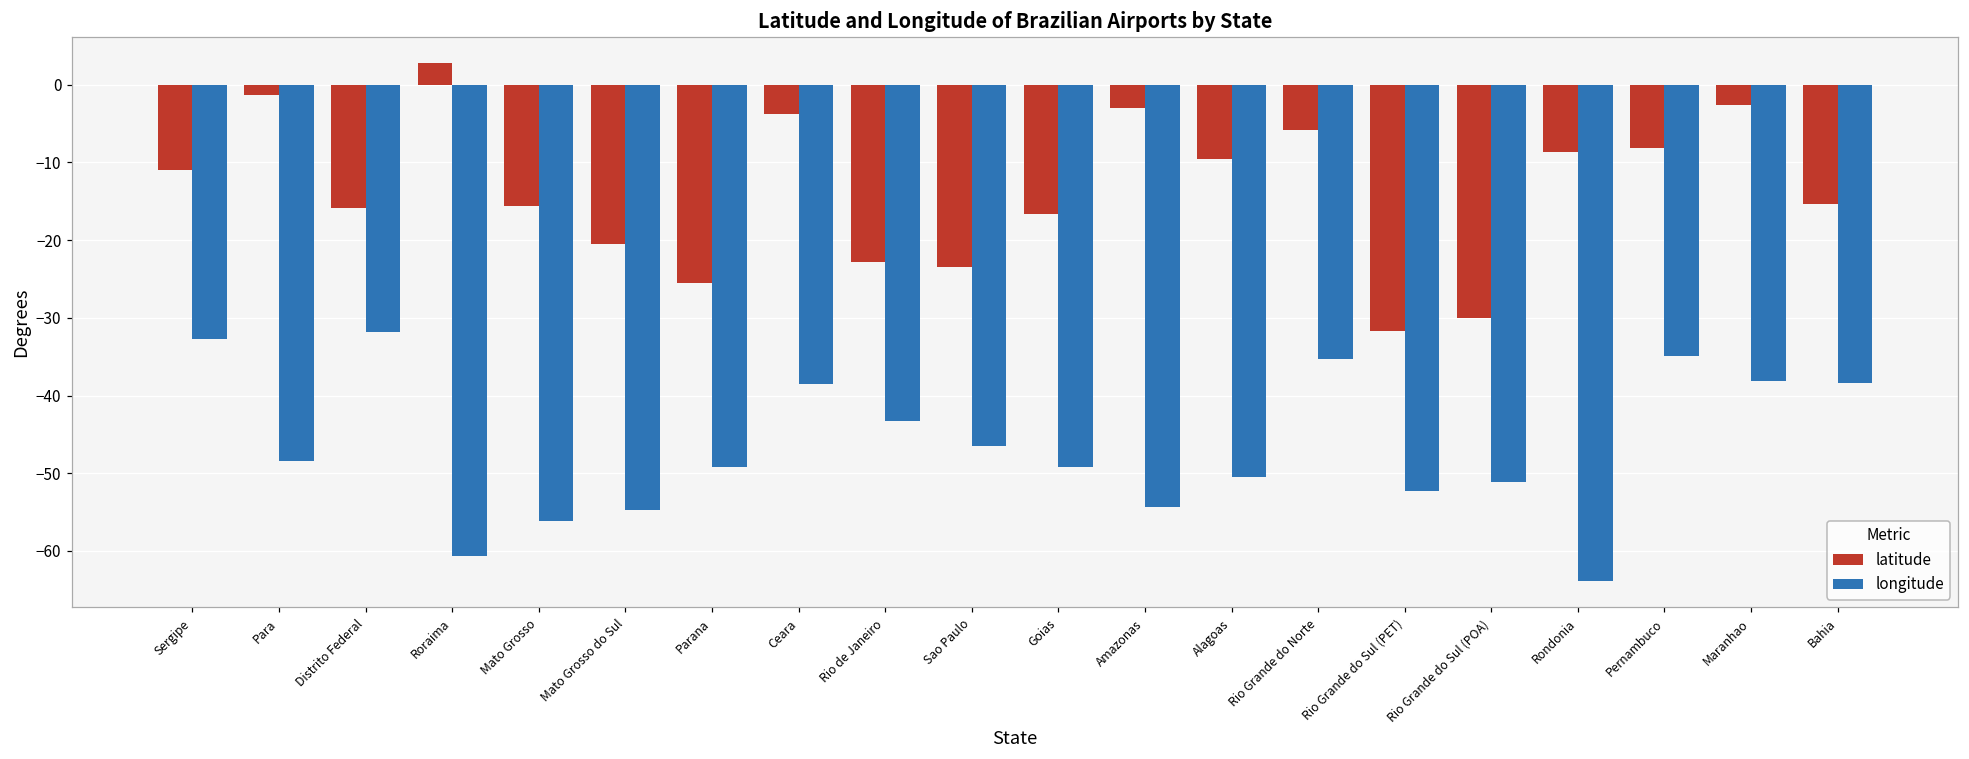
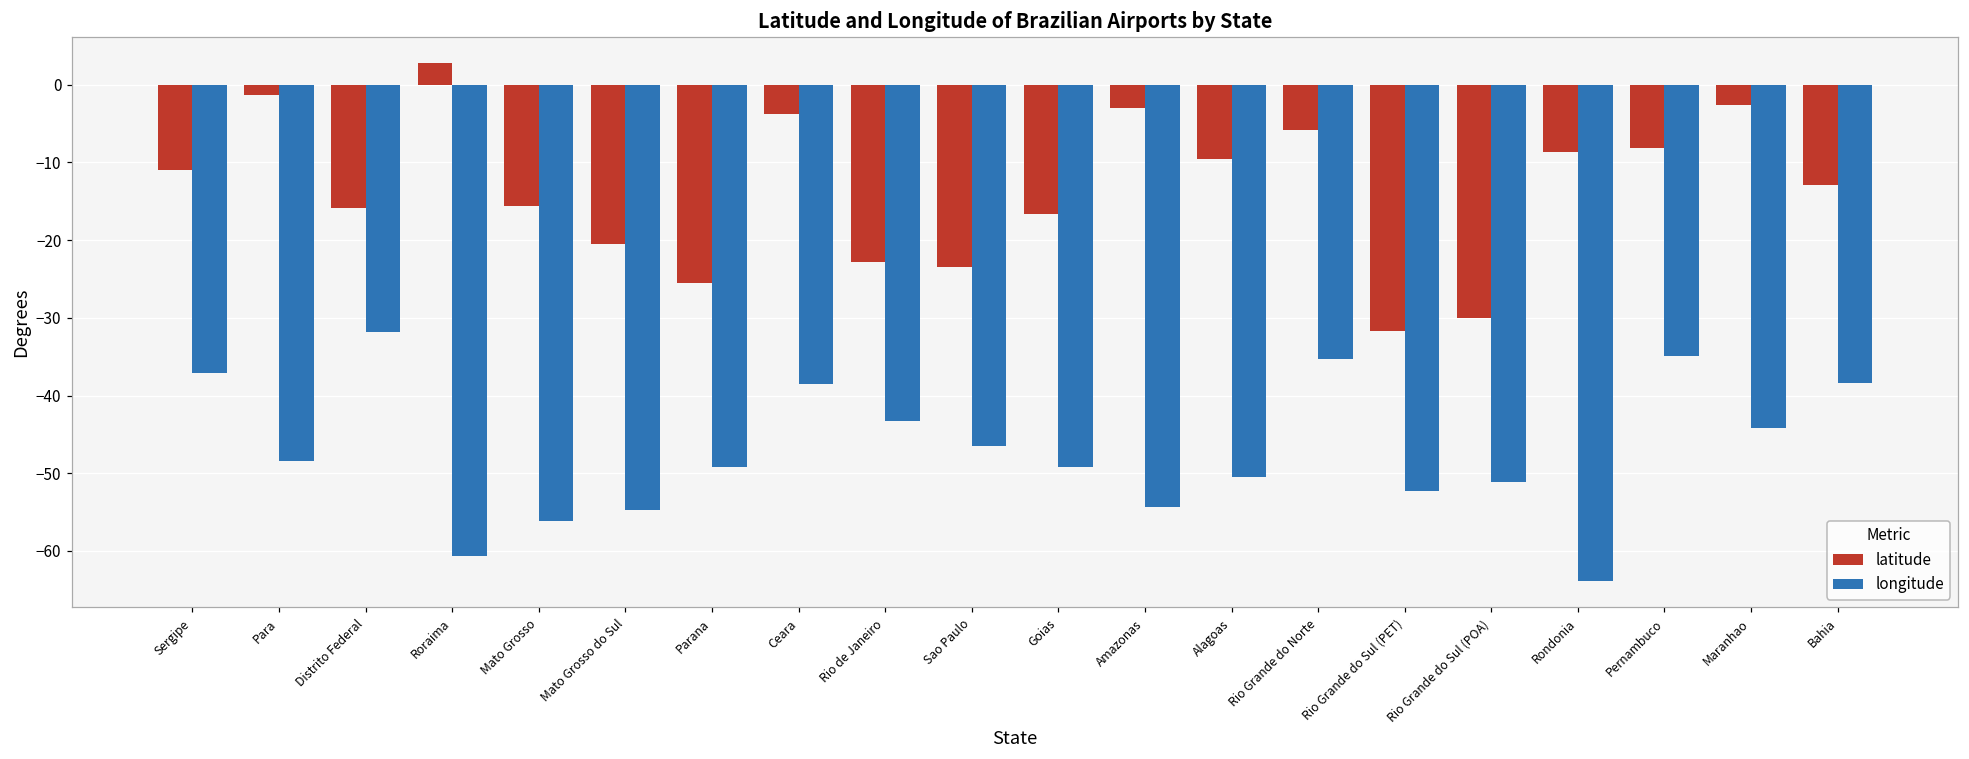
longitude, Sergipe: -33 -> -37
longitude, Maranhao: -38 -> -44
latitude, Bahia: -15 -> -13
